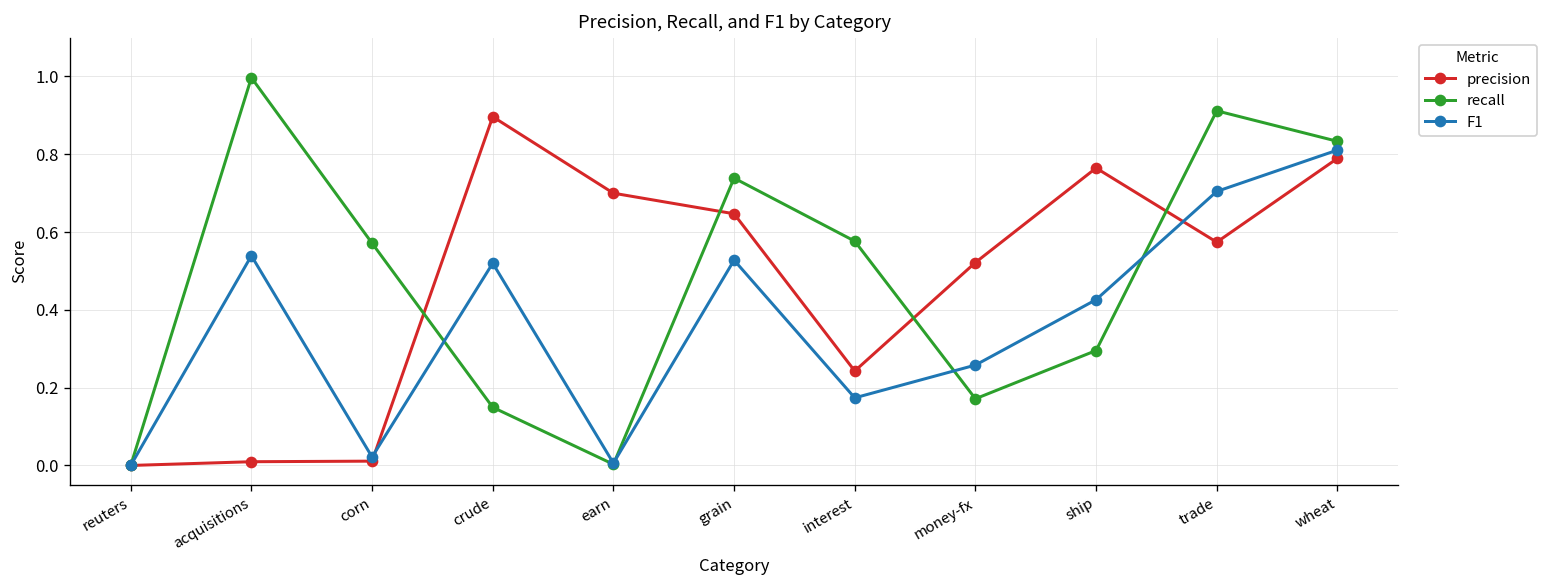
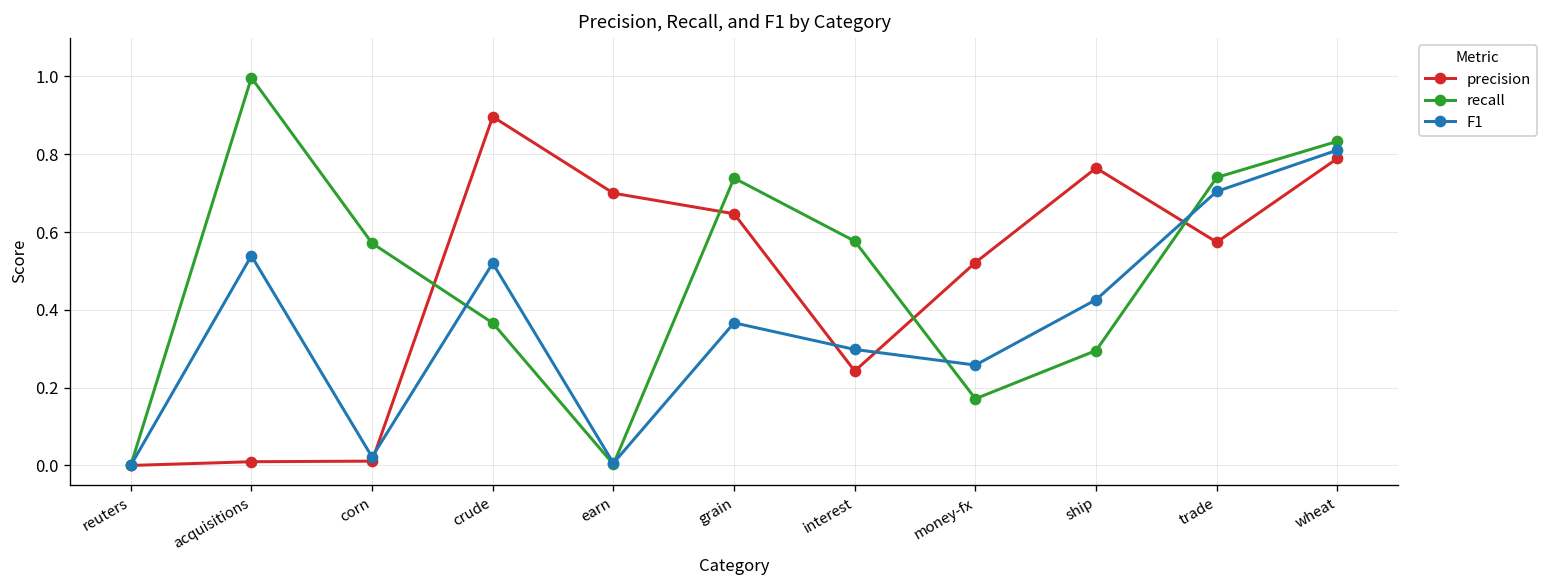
recall, crude: 0.15 -> 0.37
F1, grain: 0.53 -> 0.37
F1, interest: 0.17 -> 0.30
recall, trade: 0.91 -> 0.74
